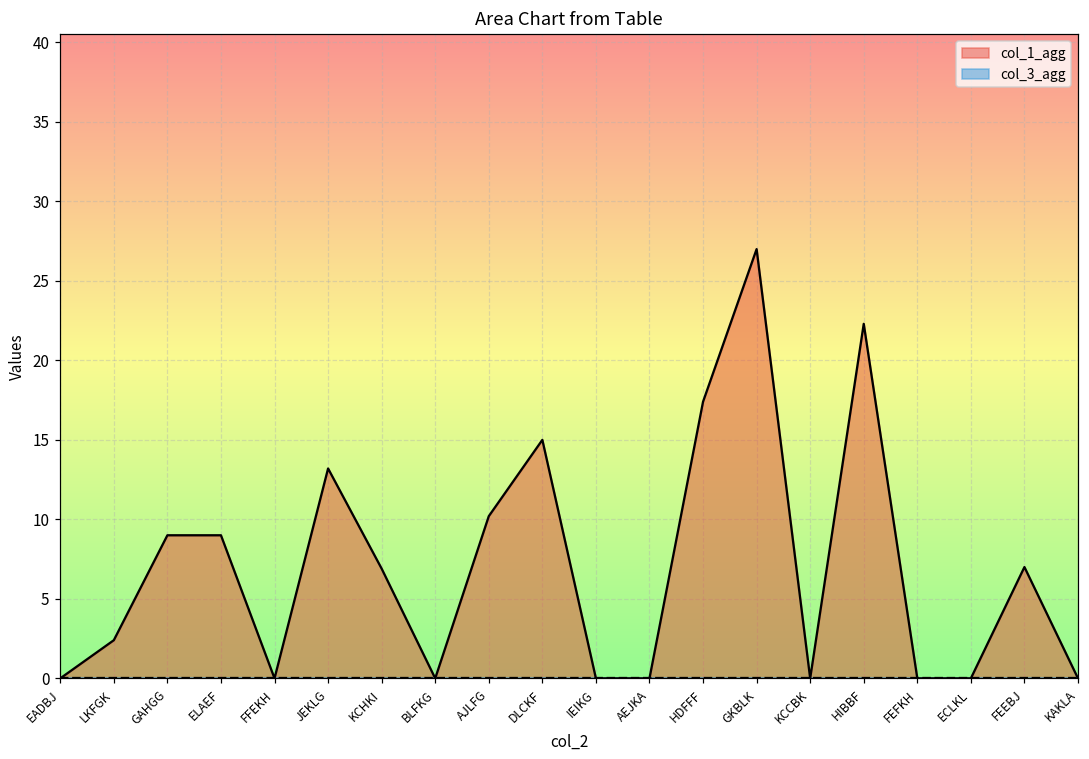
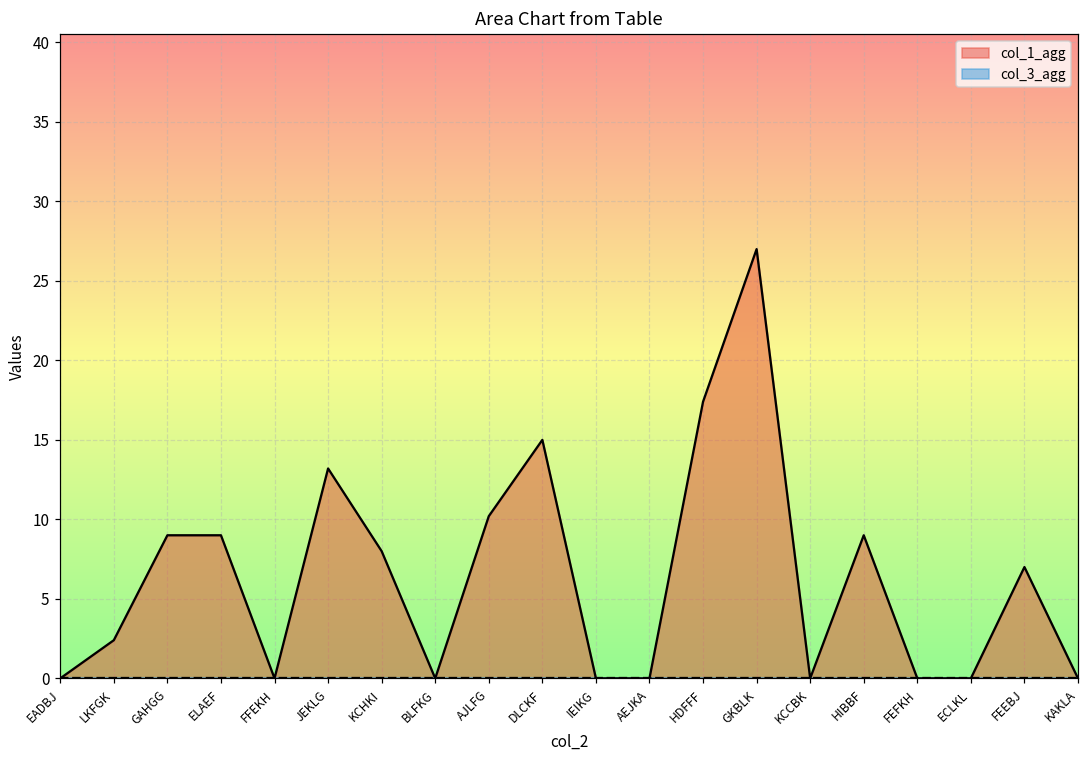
col_1_agg, KCHKI: 6.9 -> 8.0
col_1_agg, HIBBF: 22.3 -> 9.0
